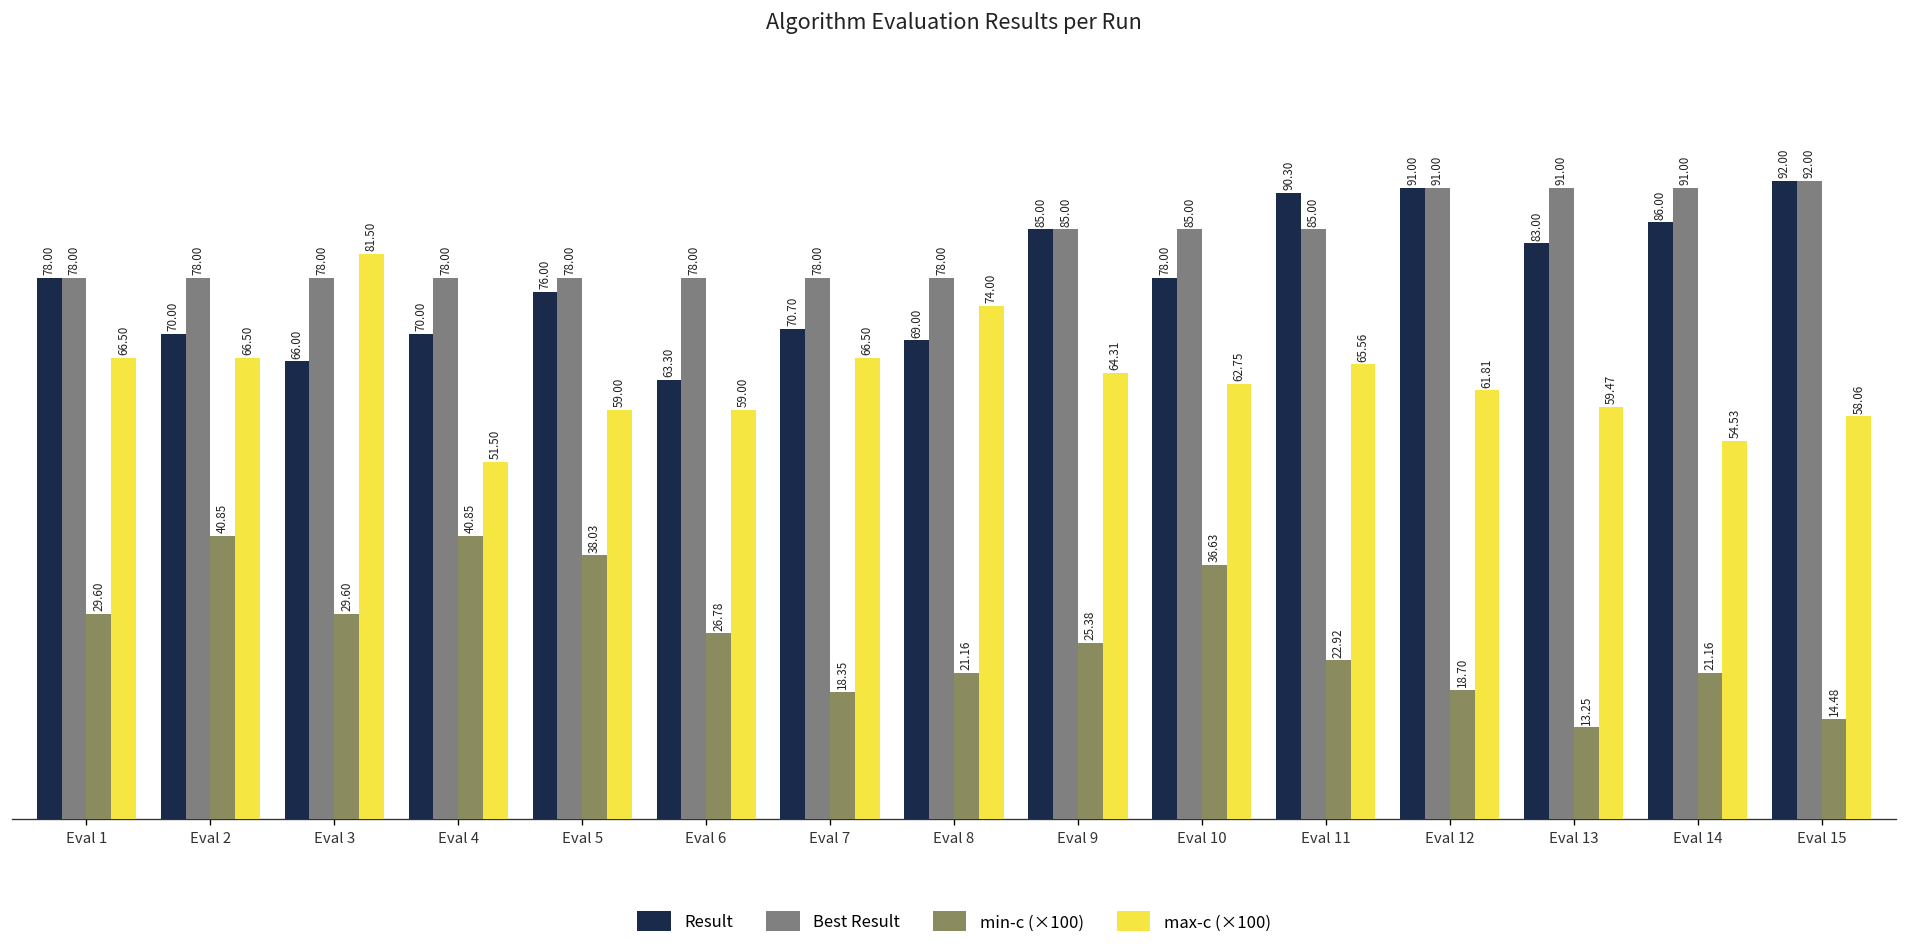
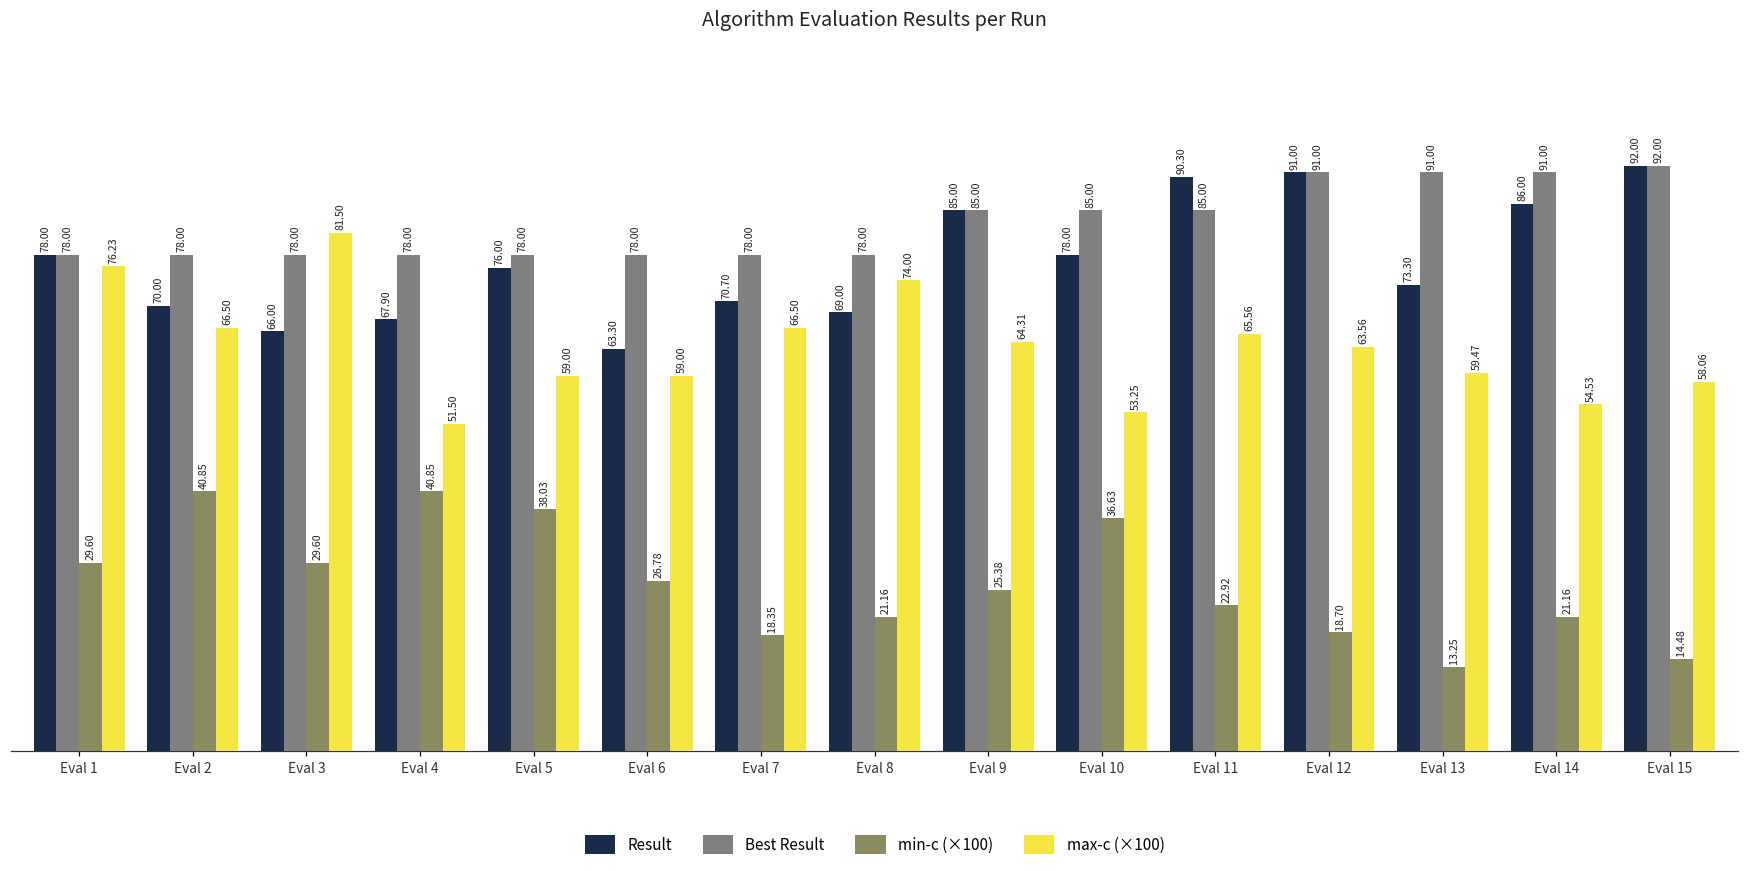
max-c (×100), Eval 1: 66.50 -> 76.23
Result, Eval 4: 70.00 -> 67.90
max-c (×100), Eval 10: 62.75 -> 53.25
max-c (×100), Eval 12: 61.81 -> 63.56
Result, Eval 13: 83.00 -> 73.30
